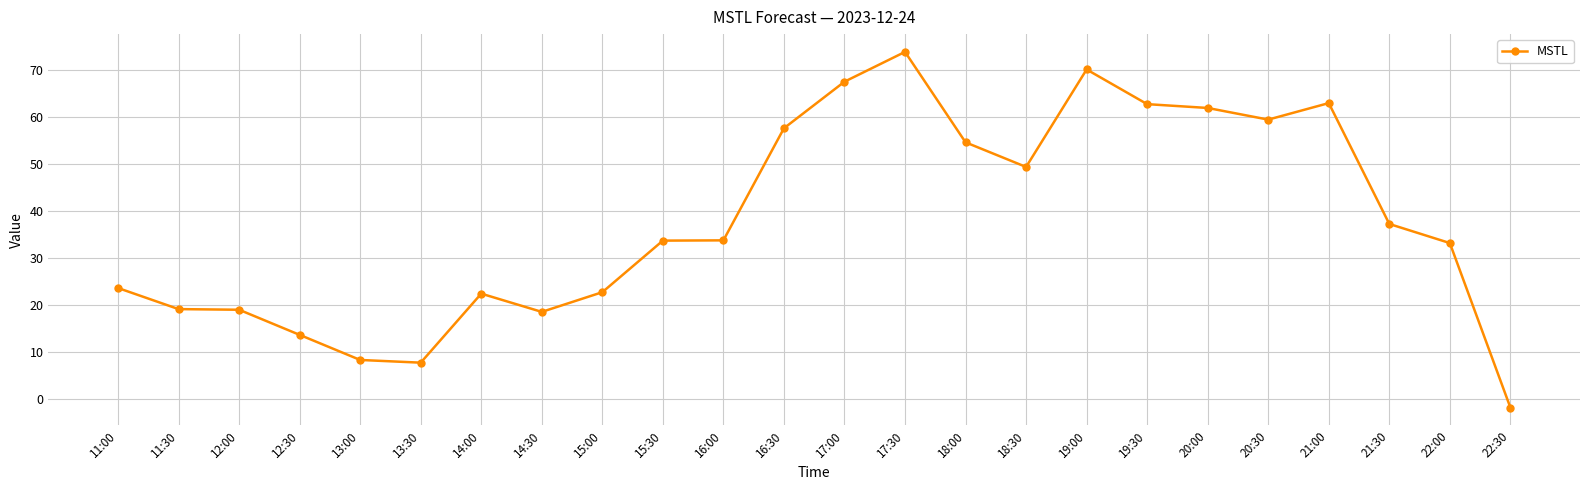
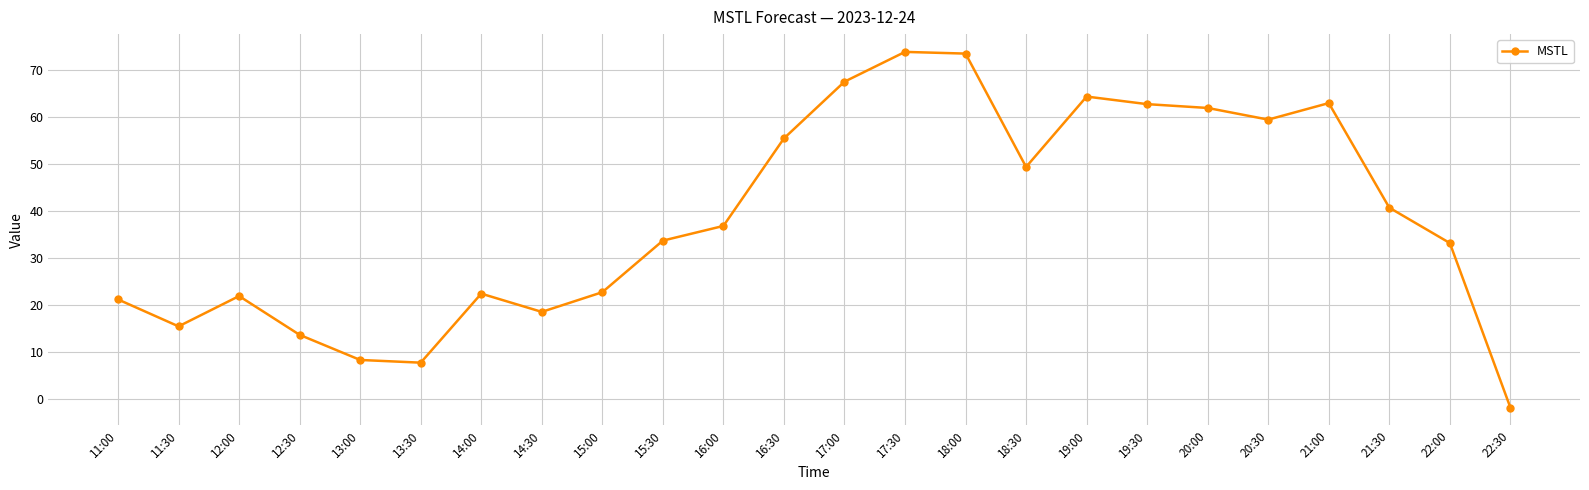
11:00: 24 -> 21
11:30: 19 -> 16
12:00: 19 -> 22
16:00: 34 -> 37
16:30: 58 -> 55
18:00: 55 -> 73
19:00: 70 -> 64
21:30: 37 -> 41
